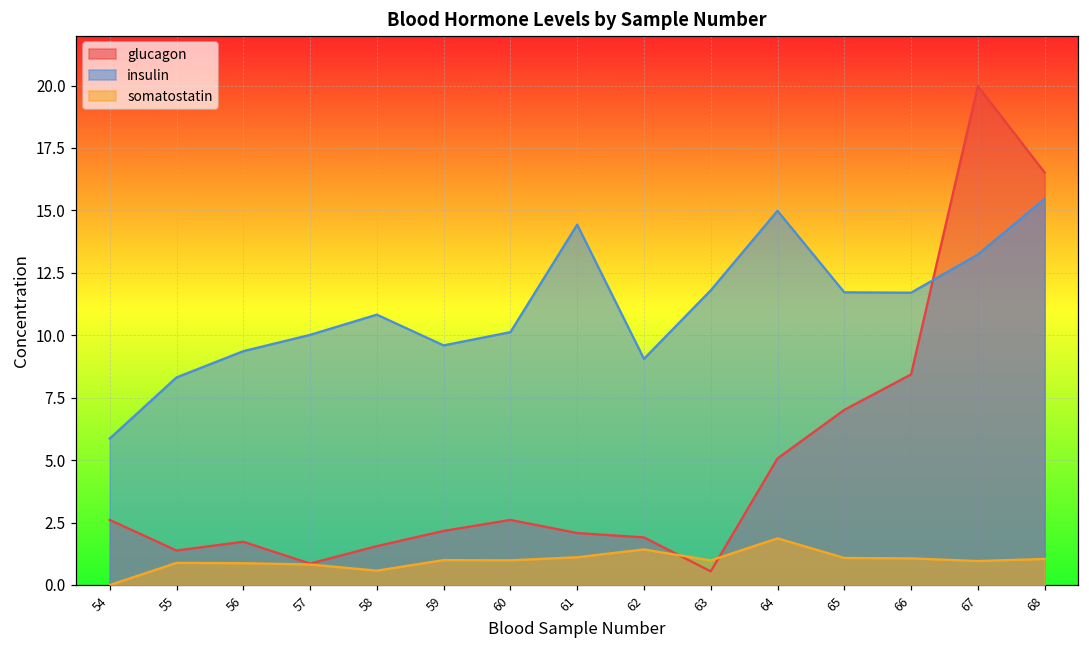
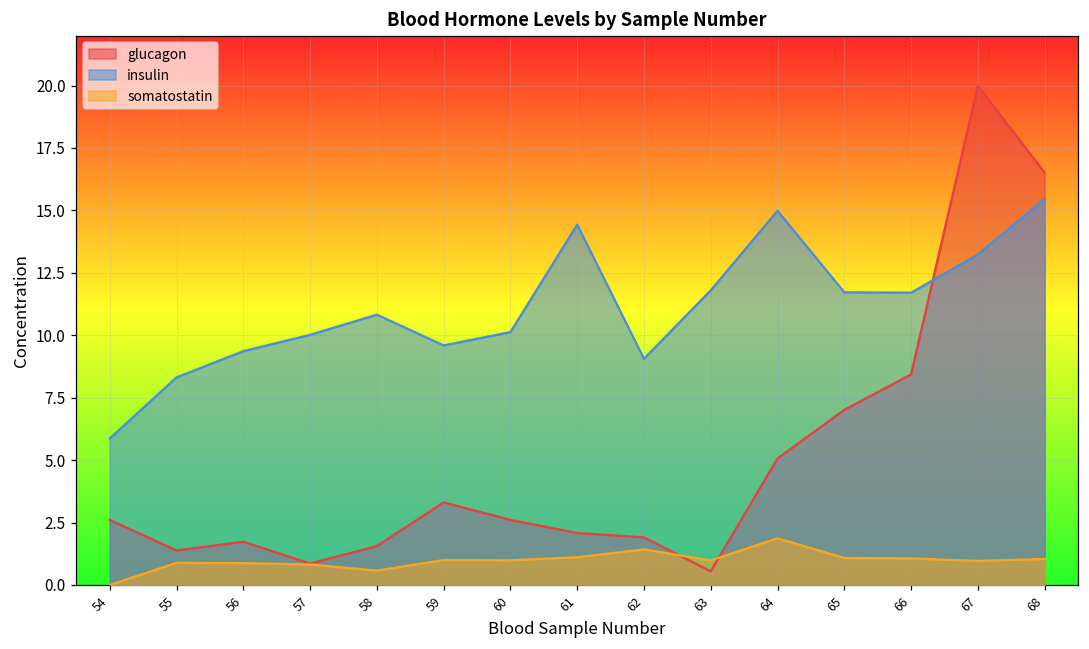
glucagon, 59: 2.2 -> 3.3
